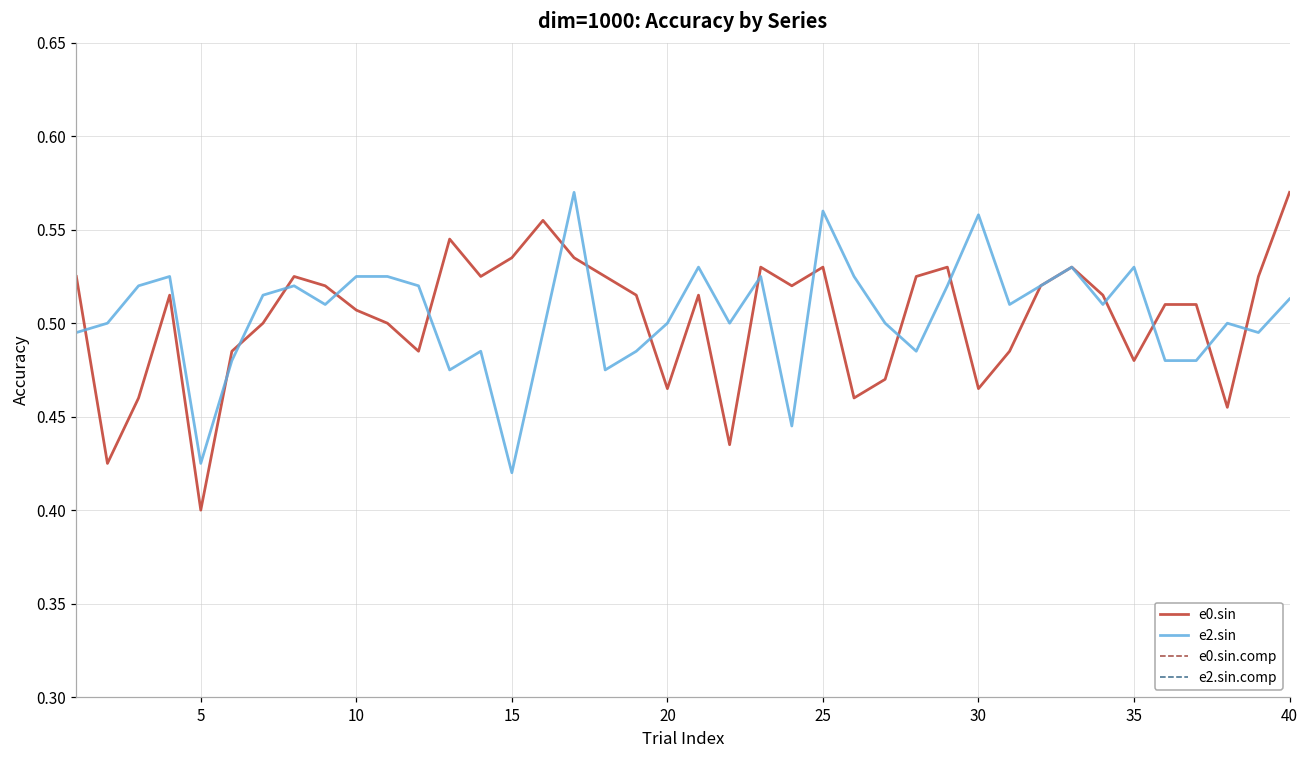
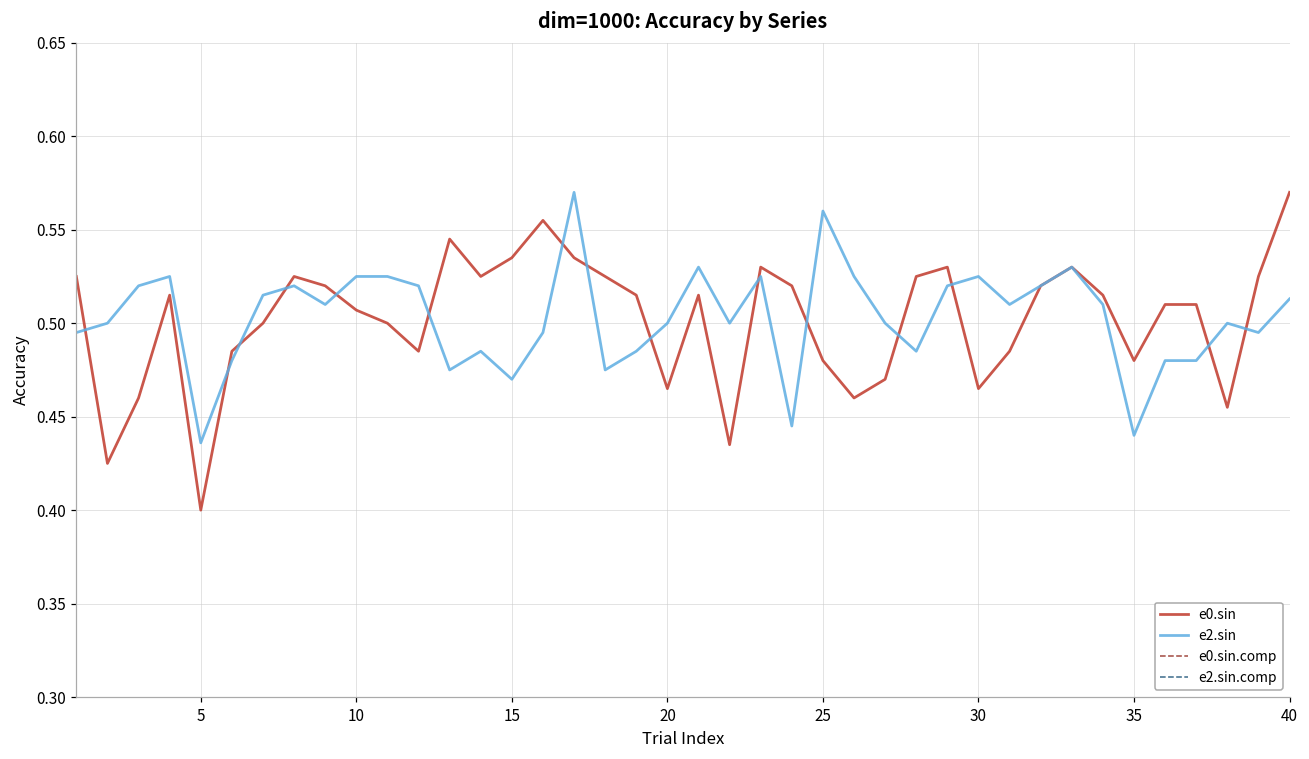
e2.sin, 5: 0.425 -> 0.436
e2.sin, 15: 0.42 -> 0.47
e0.sin, 25: 0.53 -> 0.48
e2.sin, 30: 0.558 -> 0.525
e2.sin, 35: 0.53 -> 0.44
